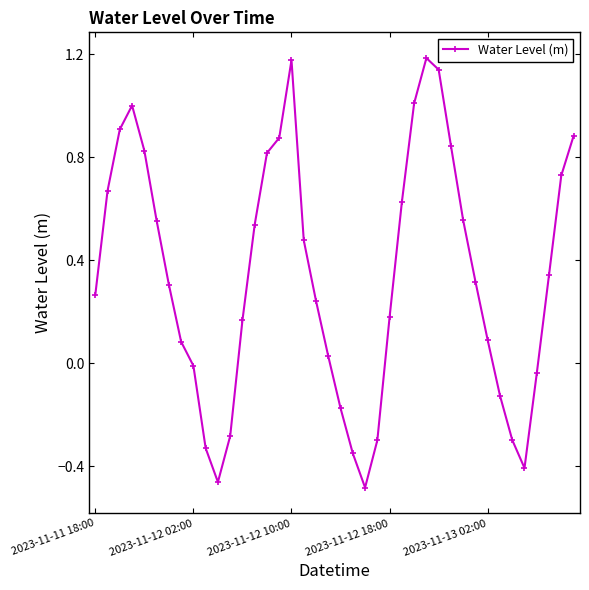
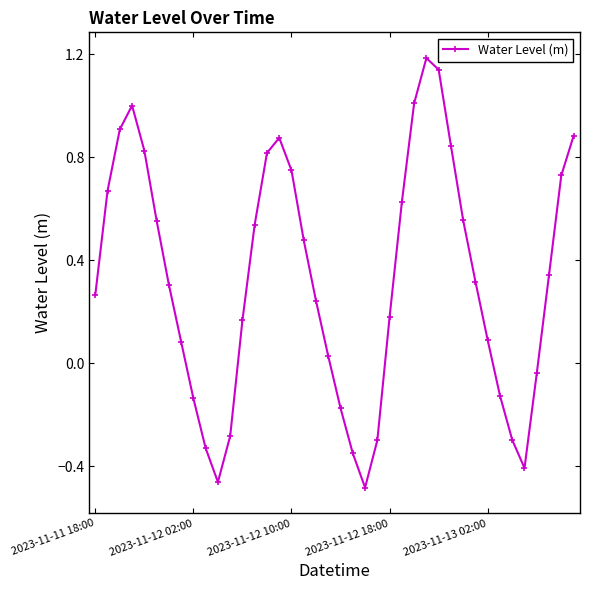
2023-11-12 02:00: -0.01 -> -0.14
2023-11-12 10:00: 1.18 -> 0.75
